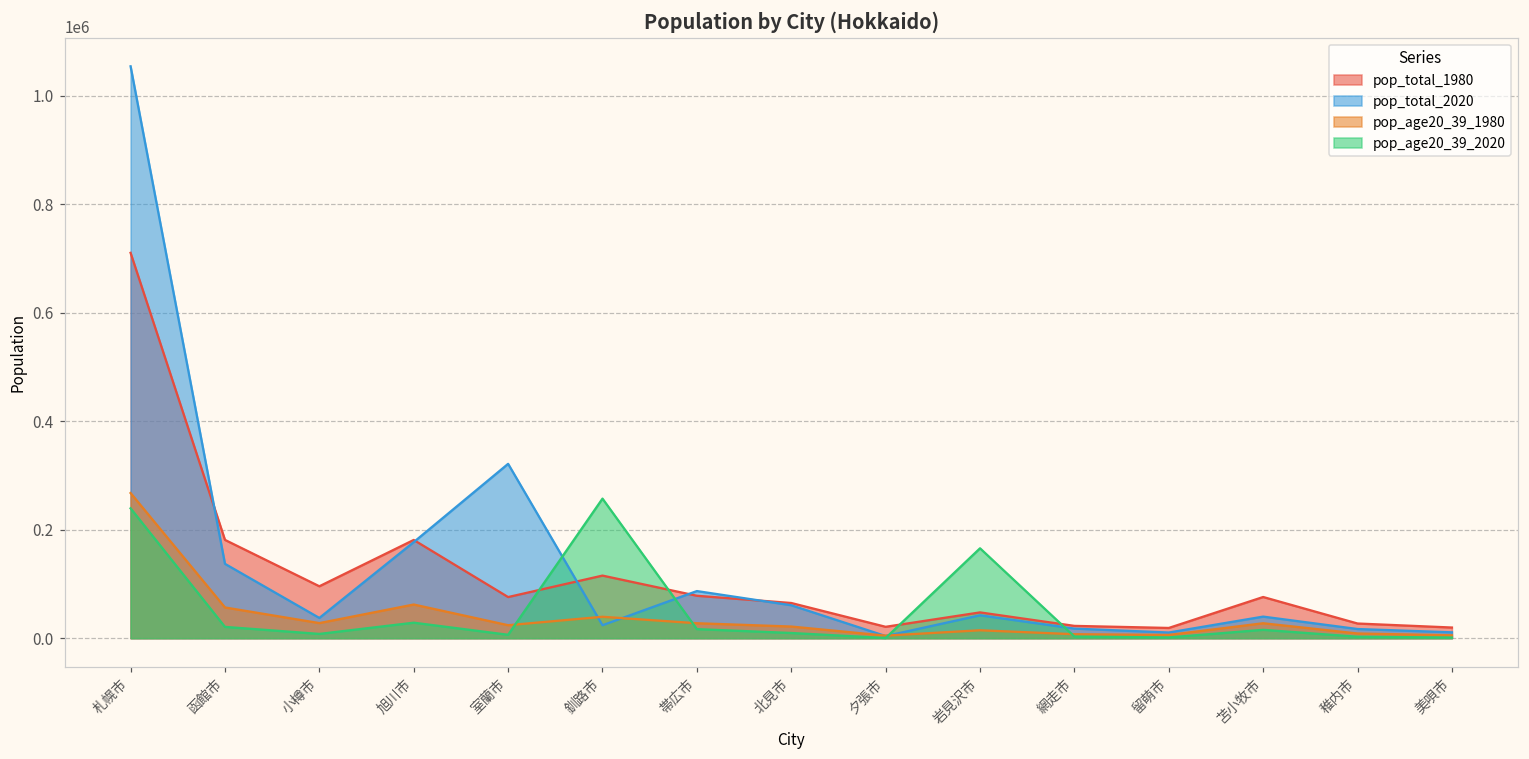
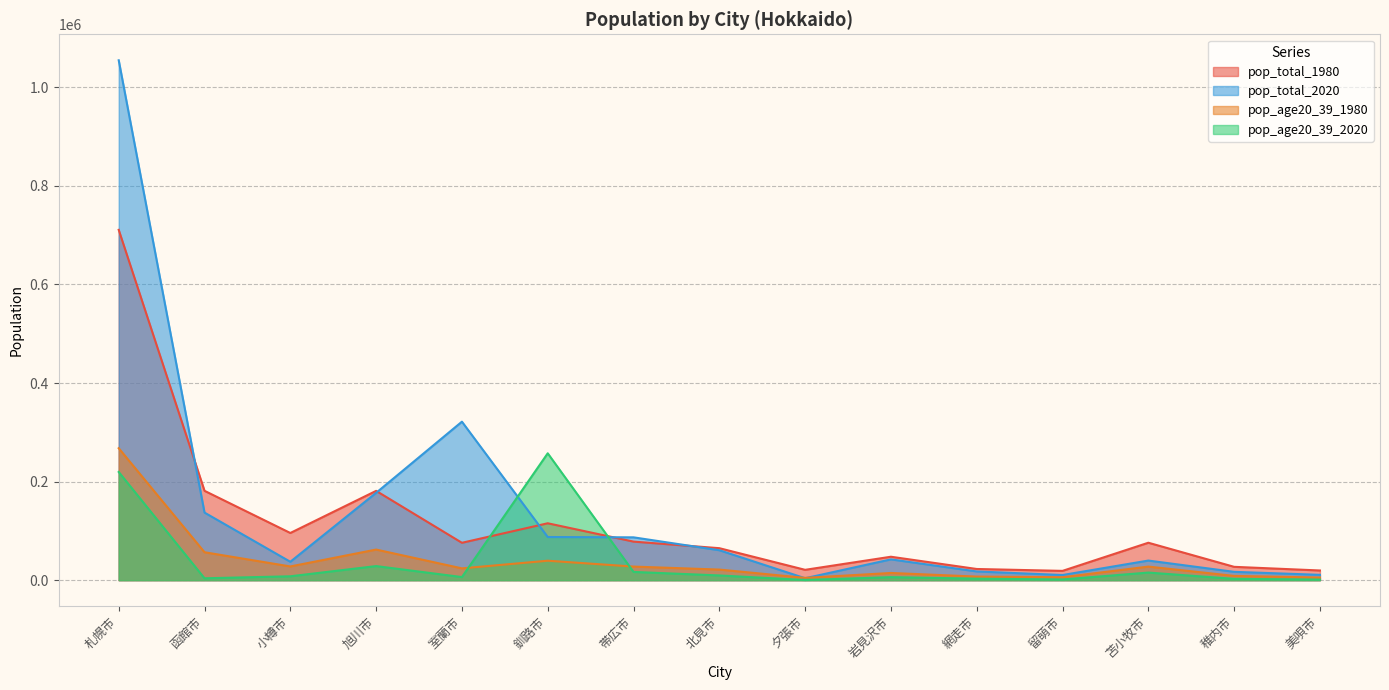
pop_age20_39_2020, 札幌市: 240000 -> 220000
pop_age20_39_2020, 函館市: 20000 -> 0
pop_total_2020, 釧路市: 20000 -> 90000
pop_age20_39_2020, 岩見沢市: 170000 -> 10000
